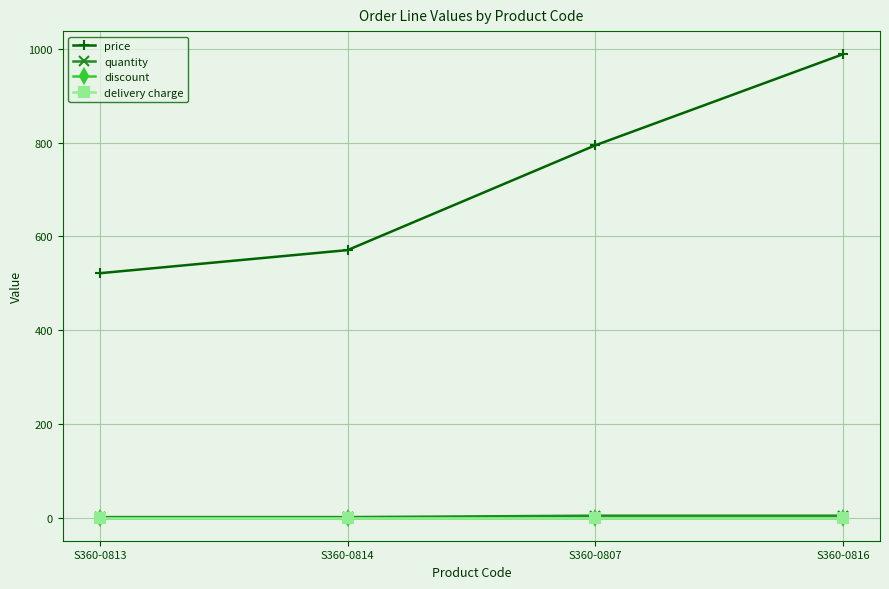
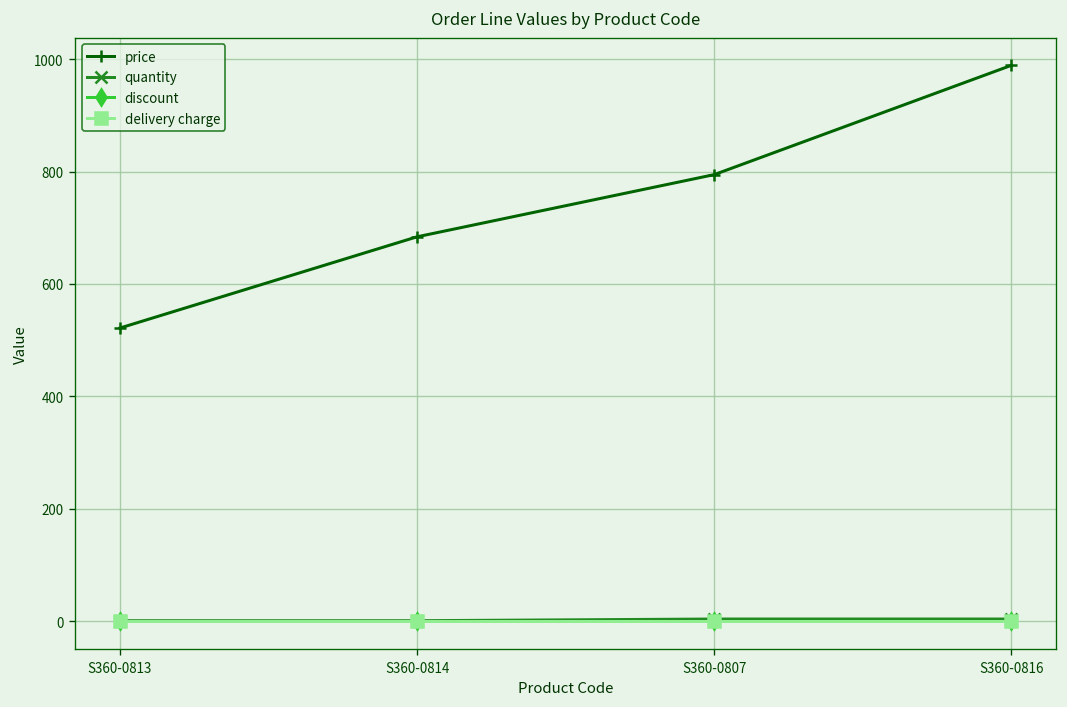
price, S360-0814: 570 -> 680
